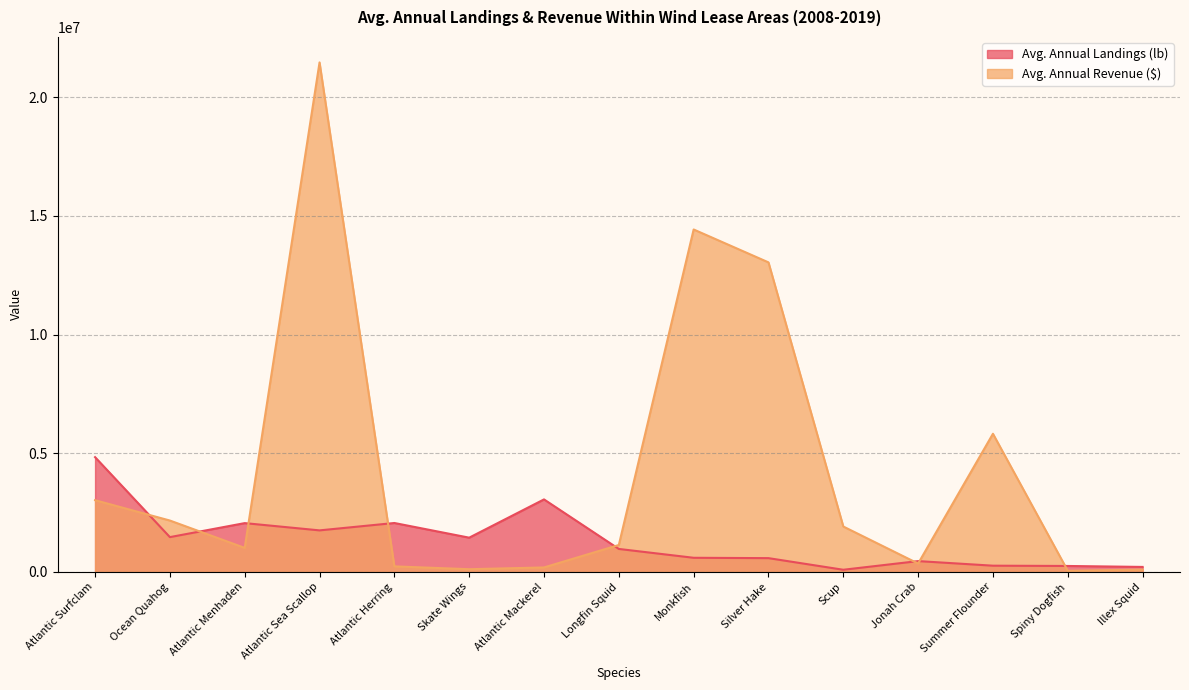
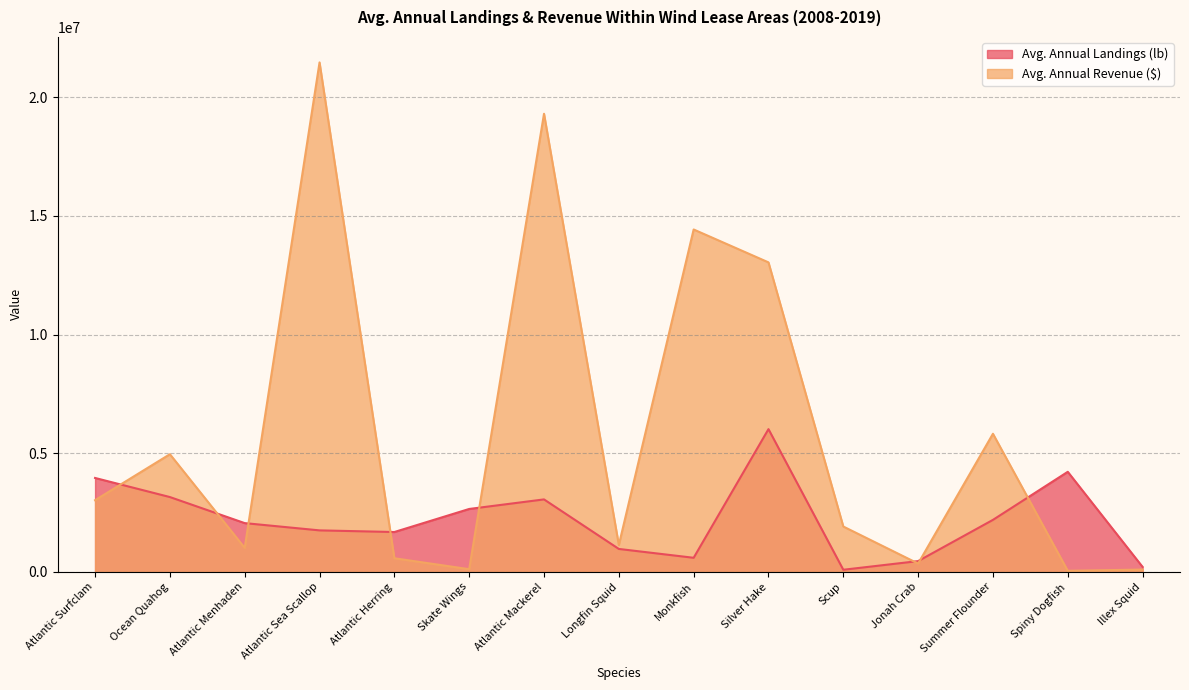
Avg. Annual Landings (lb), Atlantic Surfclam: 4800000 -> 4000000
Avg. Annual Landings (lb), Ocean Quahog: 1500000 -> 3200000
Avg. Annual Revenue ($), Ocean Quahog: 2200000 -> 5000000
Avg. Annual Landings (lb), Atlantic Herring: 2100000 -> 1700000
Avg. Annual Revenue ($), Atlantic Herring: 200000 -> 600000
Avg. Annual Landings (lb), Skate Wings: 1400000 -> 2700000
Avg. Annual Revenue ($), Atlantic Mackerel: 200000 -> 19300000
Avg. Annual Landings (lb), Silver Hake: 600000 -> 6000000
Avg. Annual Landings (lb), Summer Flounder: 300000 -> 2200000
Avg. Annual Landings (lb), Spiny Dogfish: 300000 -> 4200000
